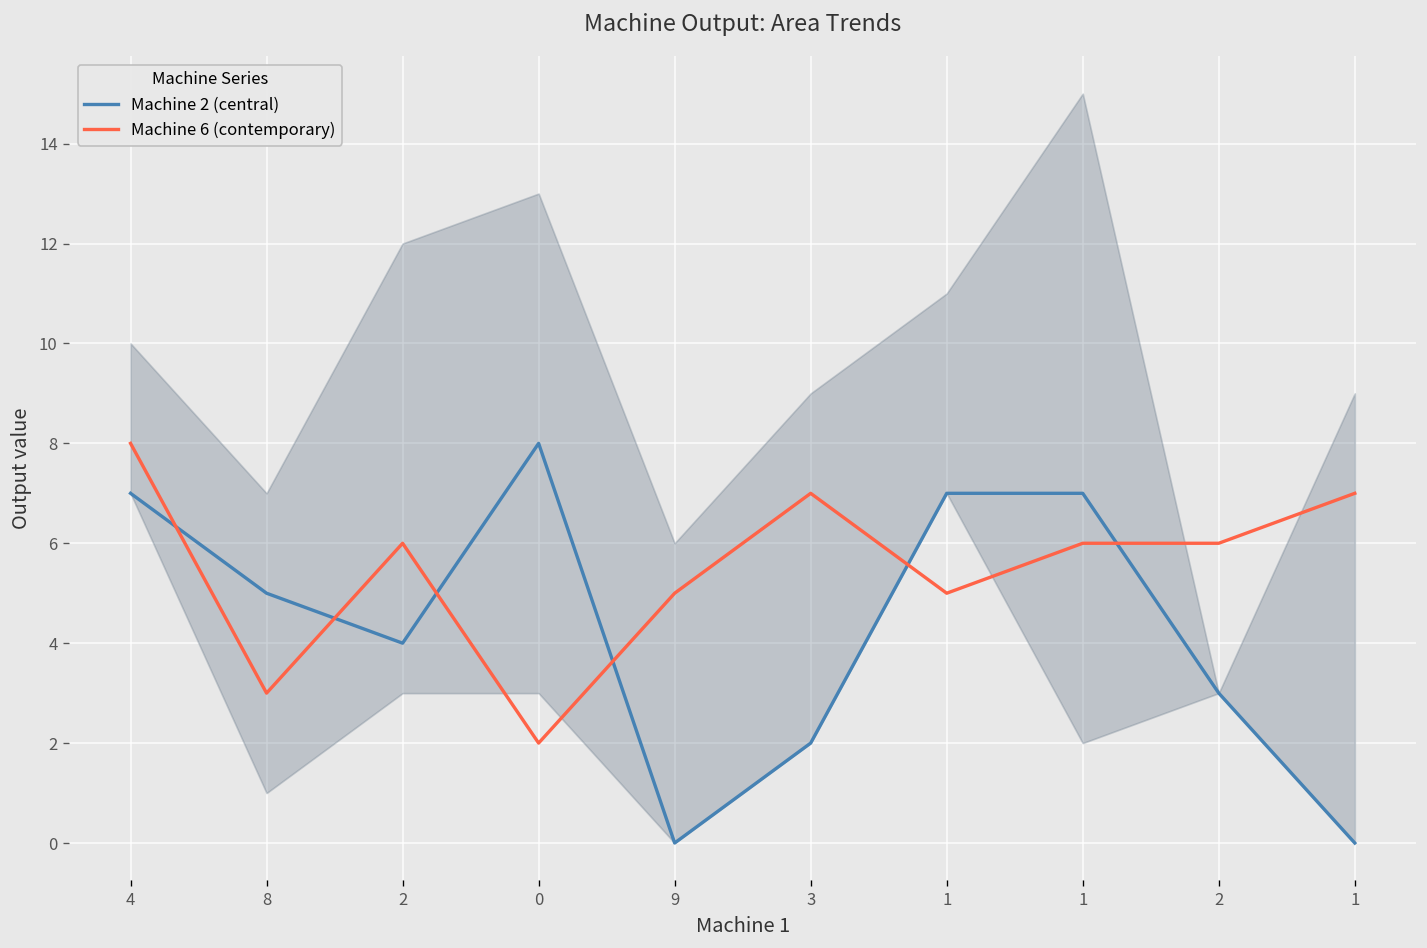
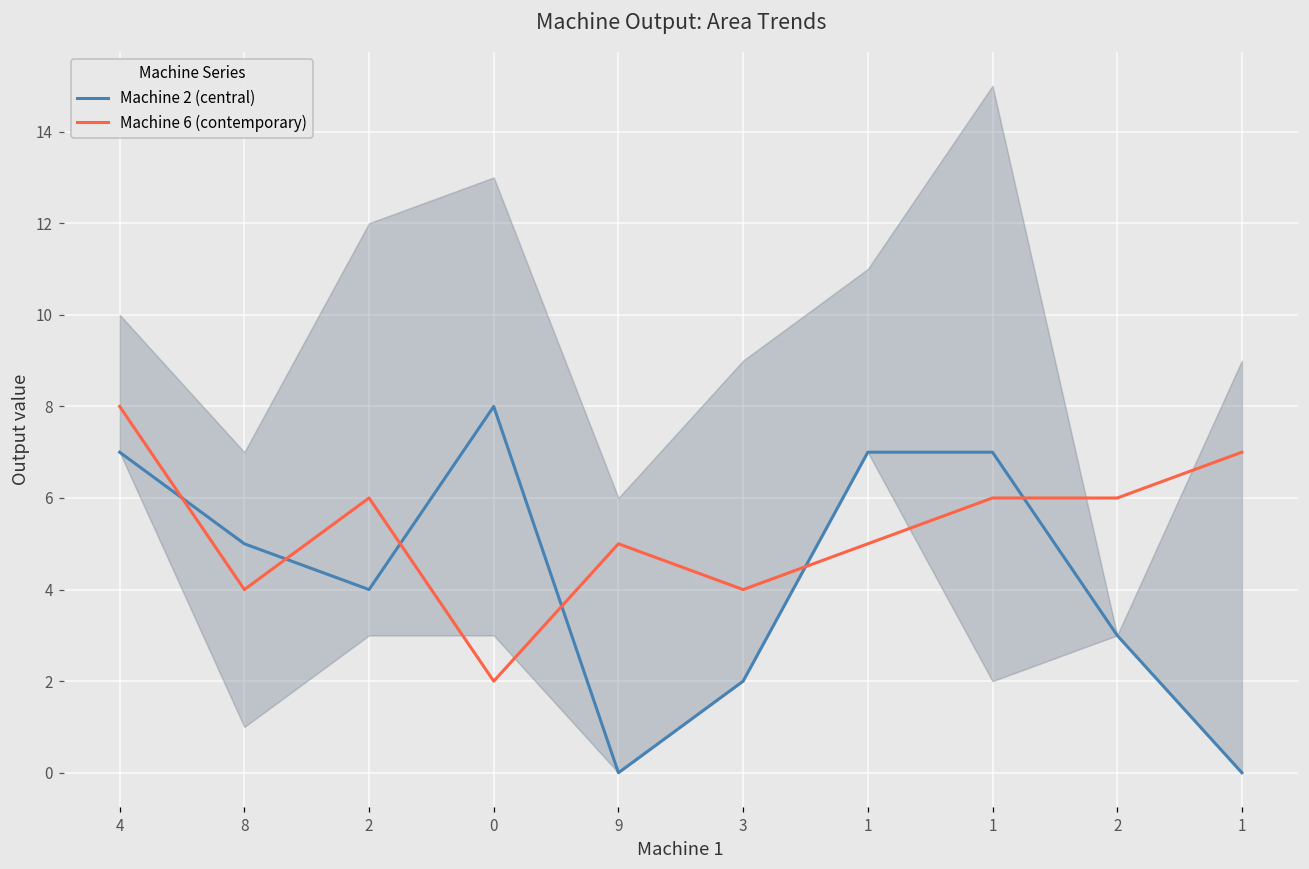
Machine 6 (contemporary), 8: 3 -> 4
Machine 6 (contemporary), 3: 7 -> 4
